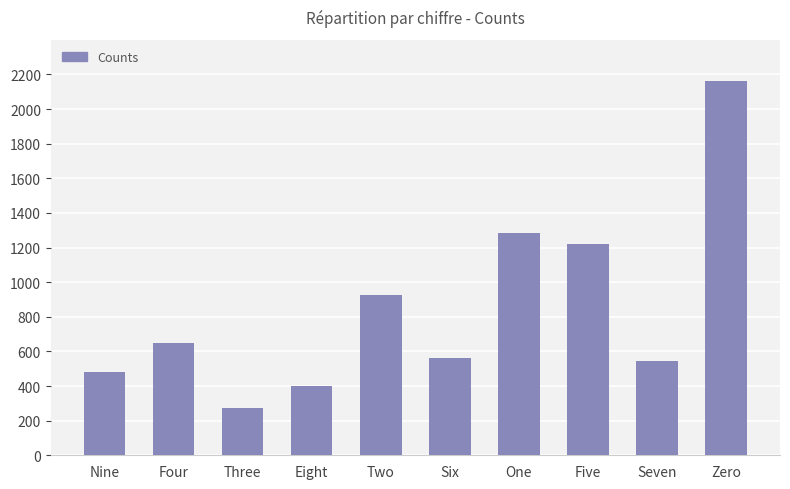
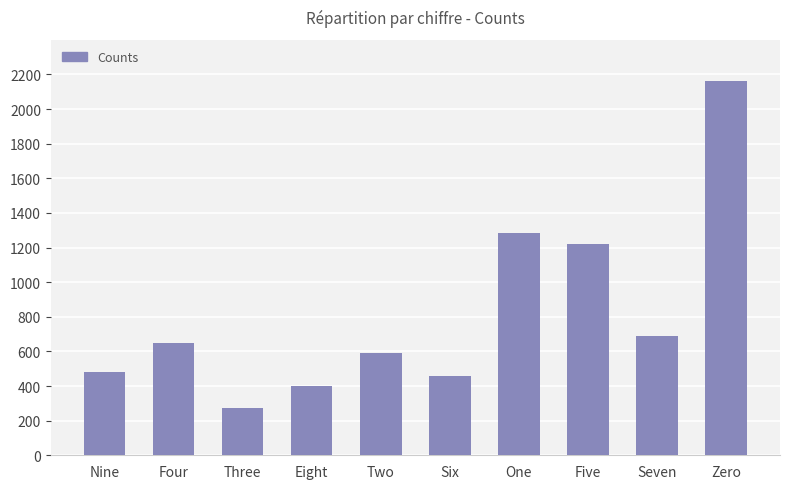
Two: 930 -> 590
Six: 560 -> 460
Seven: 540 -> 690
